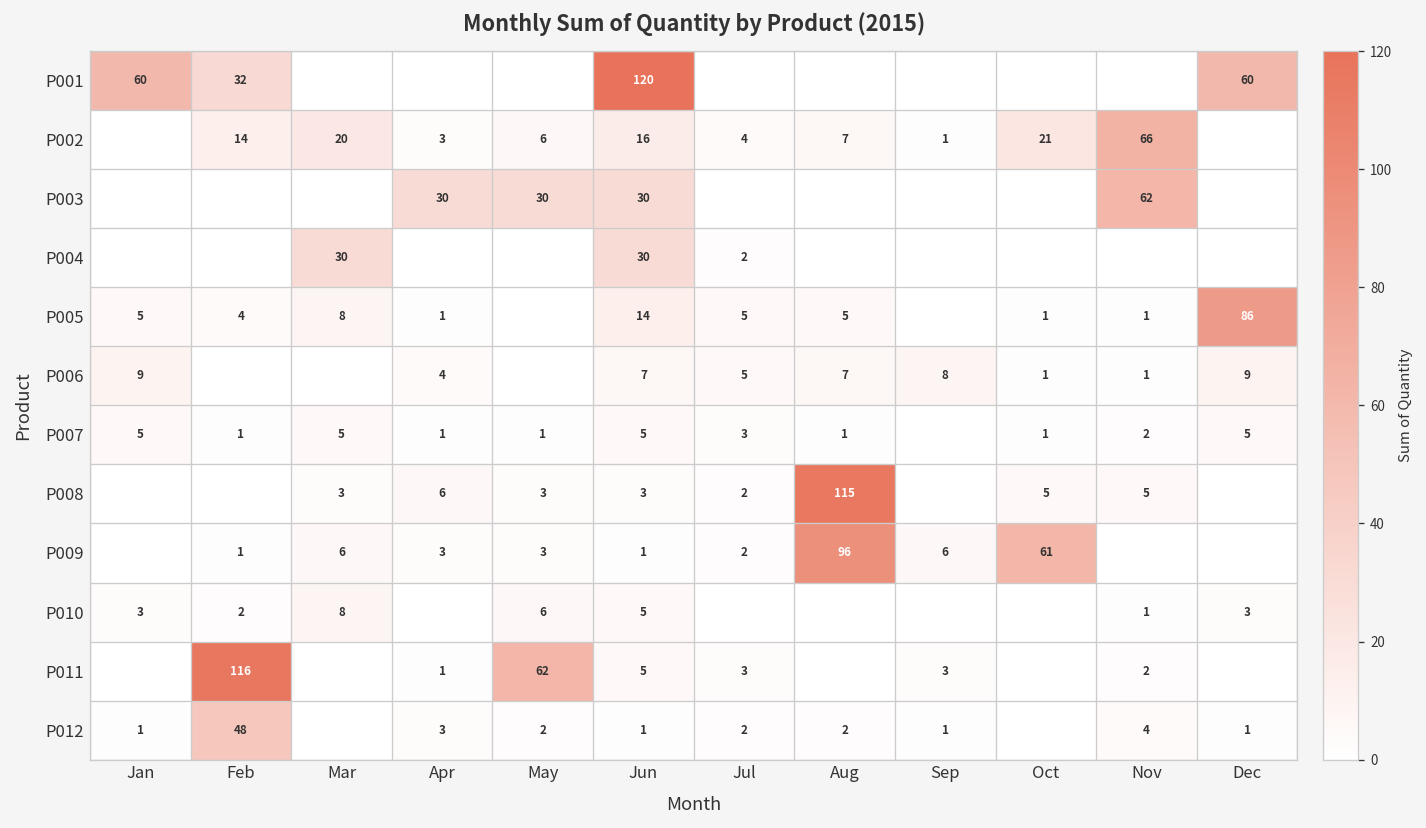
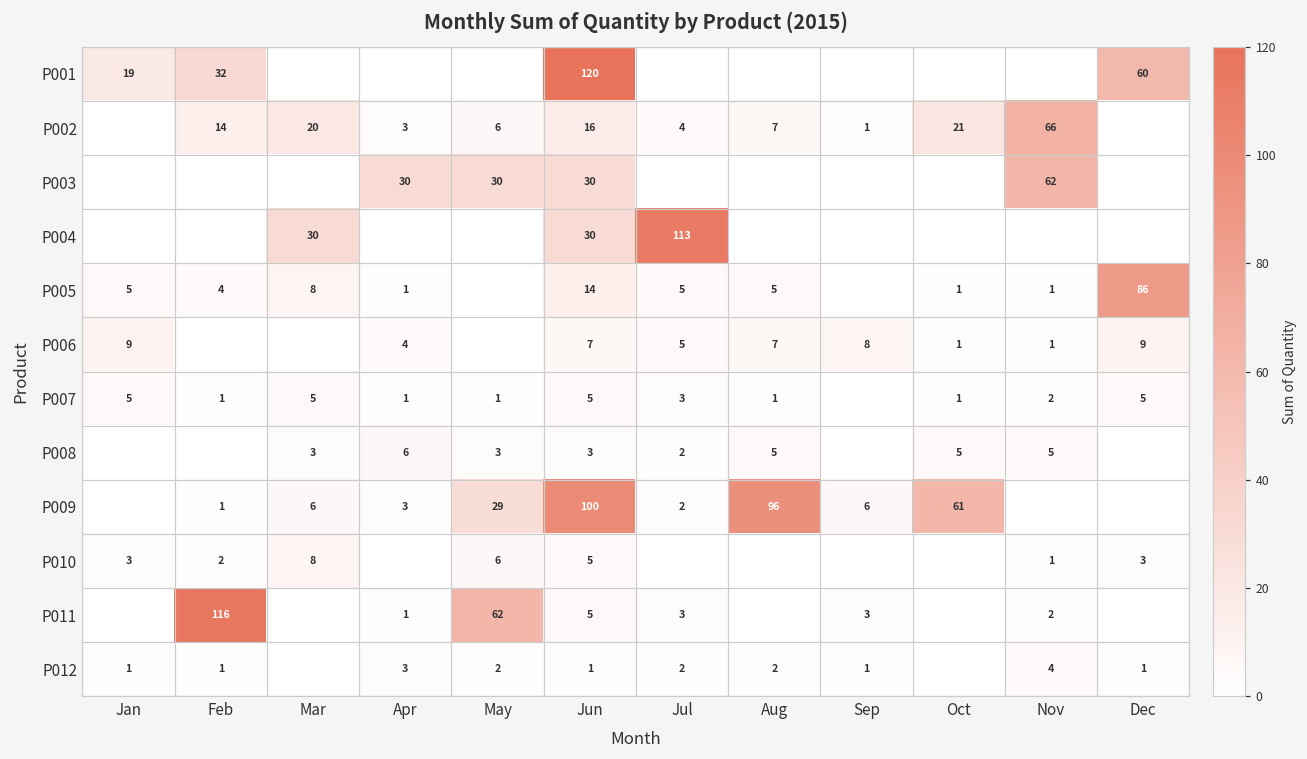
P001, Jan: 60 -> 19
P004, Jul: 2 -> 113
P008, Aug: 115 -> 5
P009, May: 3 -> 29
P009, Jun: 1 -> 100
P012, Feb: 48 -> 1
